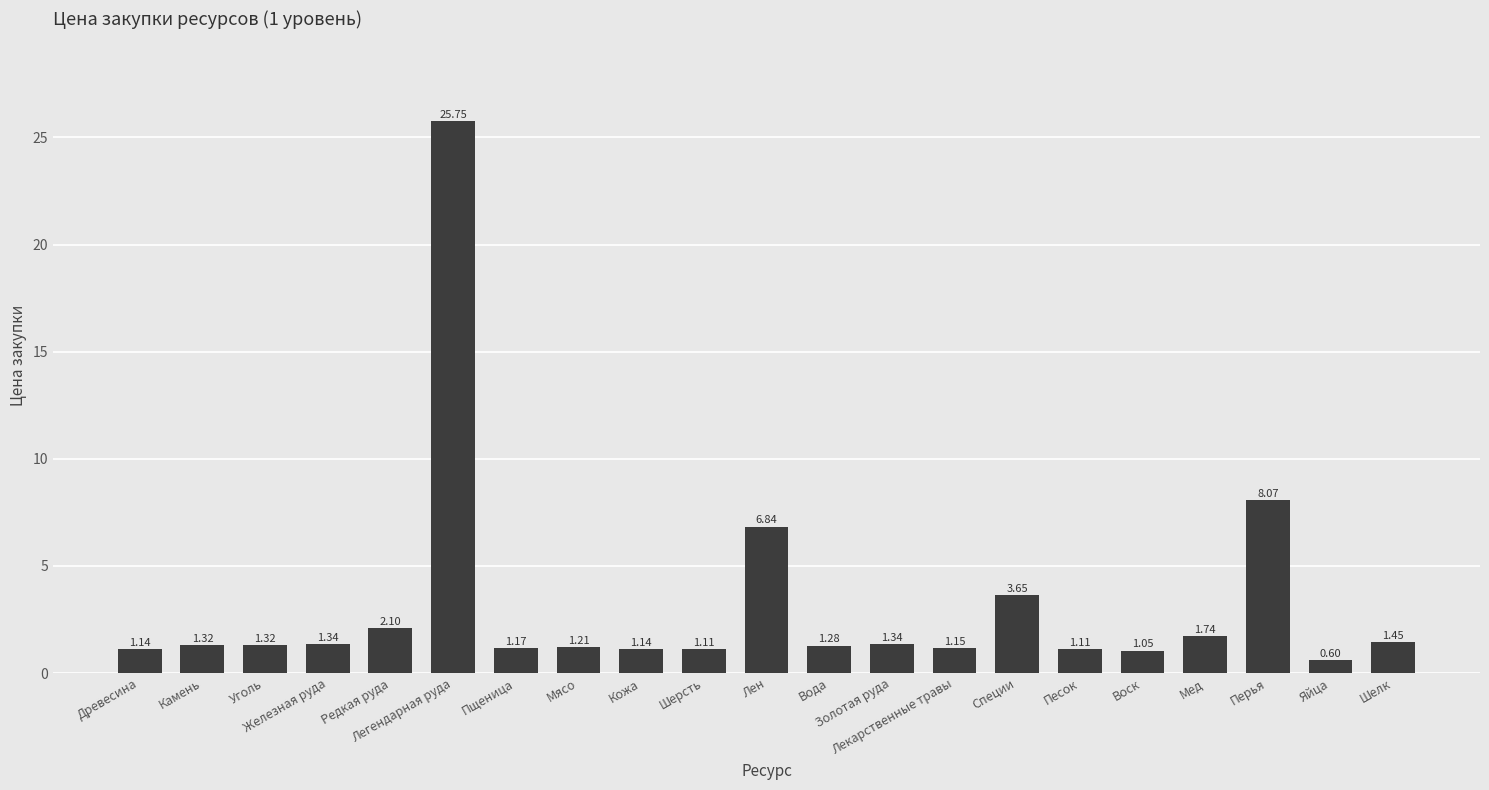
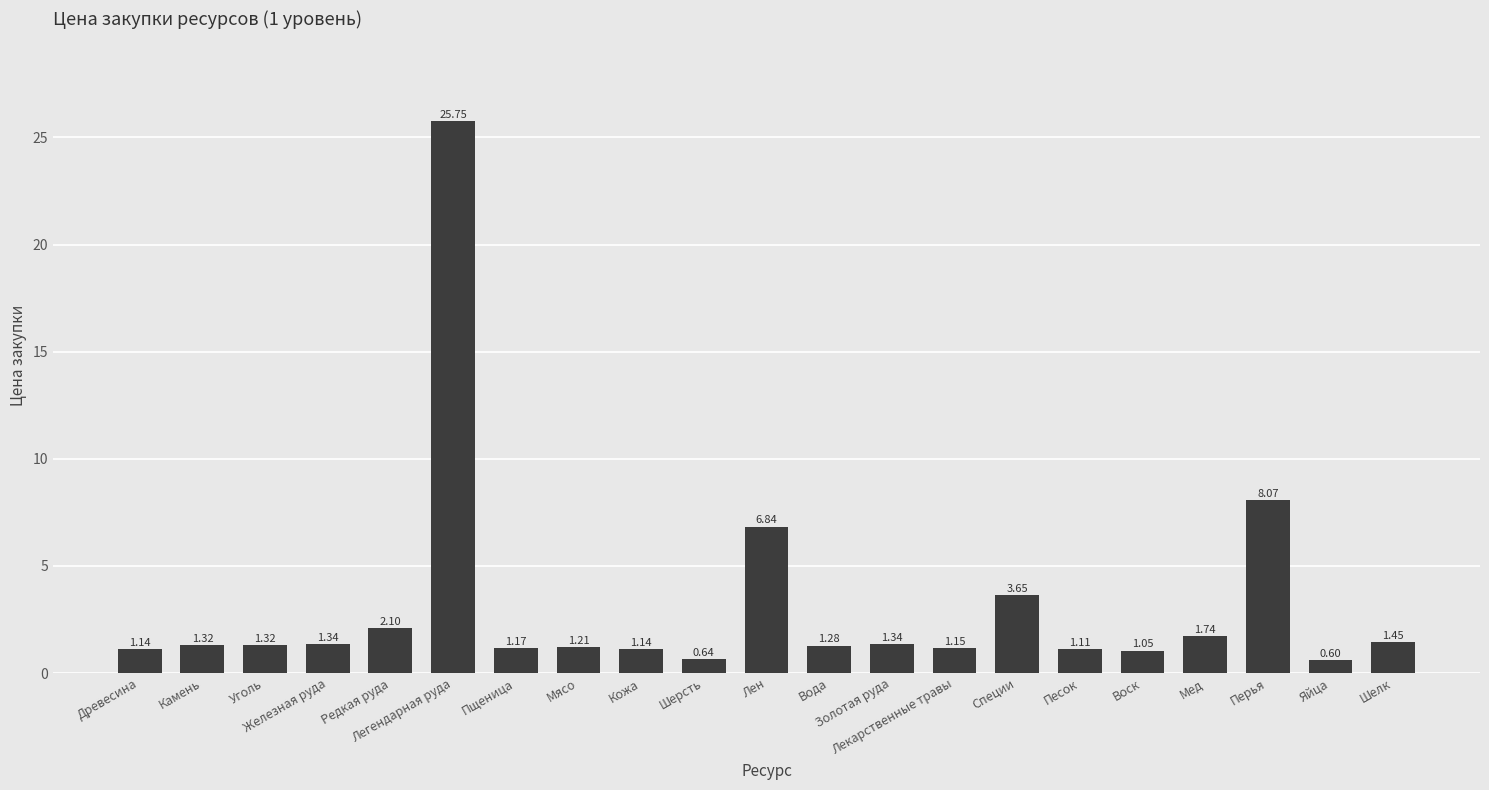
Шерсть: 1.11 -> 0.64
